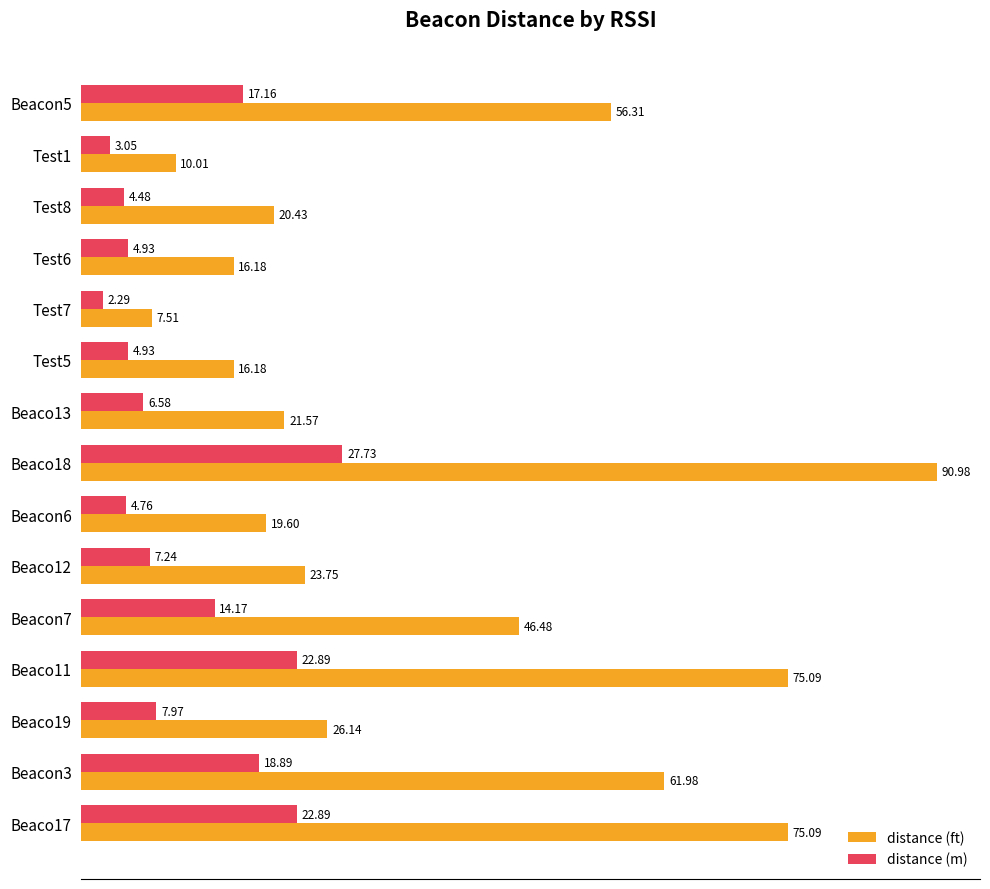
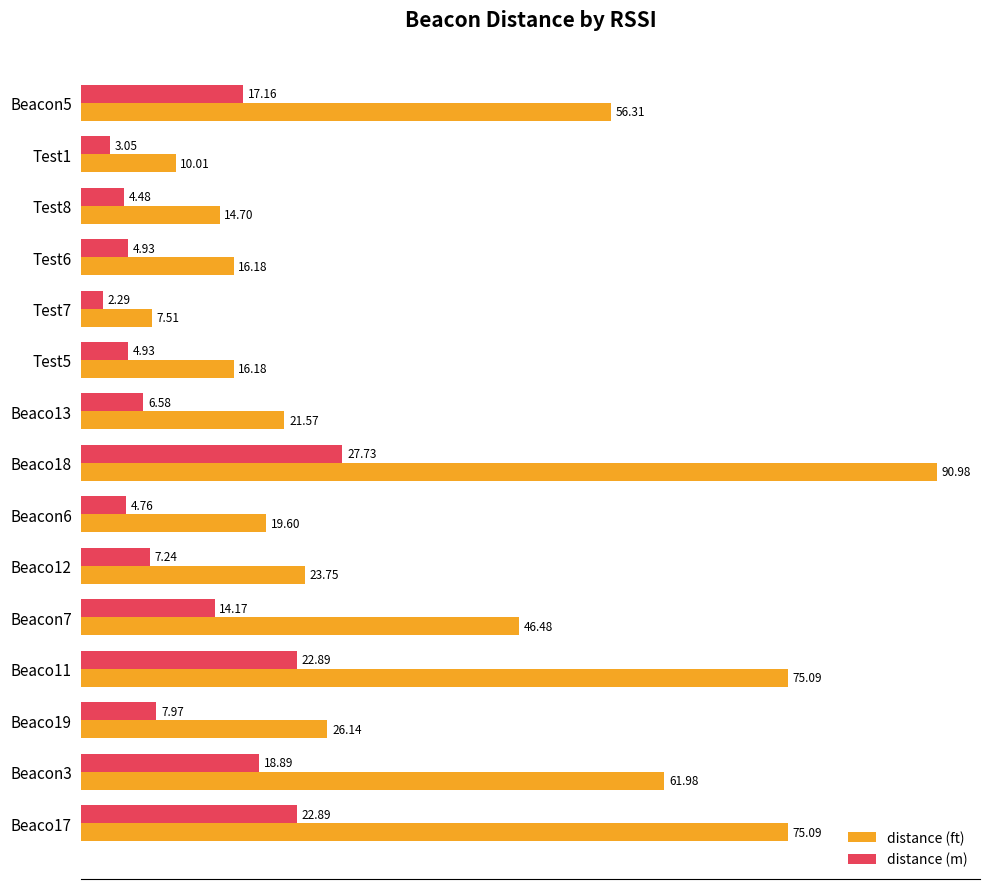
distance (ft), Test8: 20.43 -> 14.70
